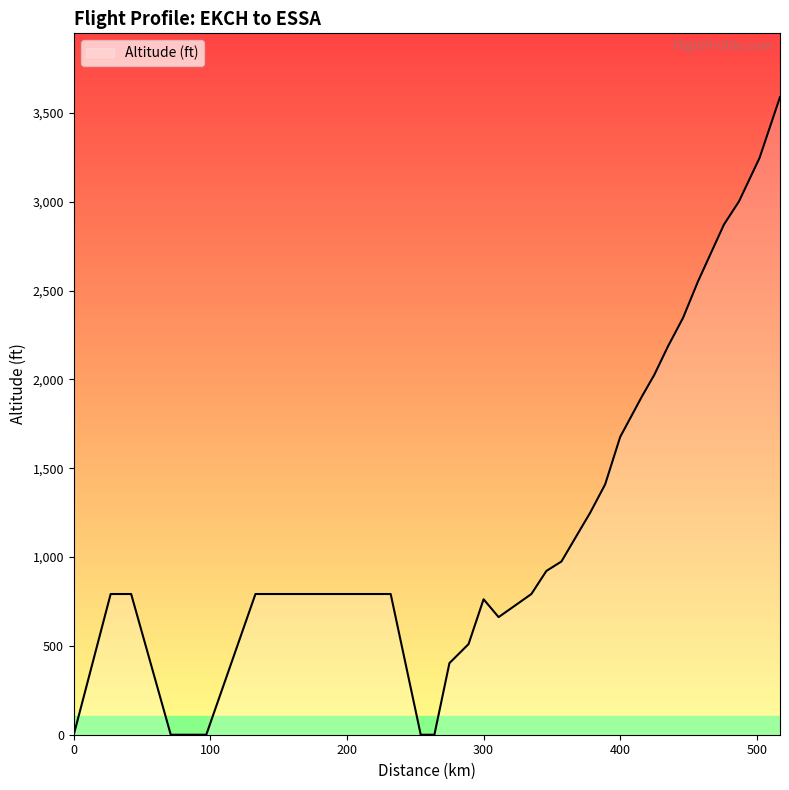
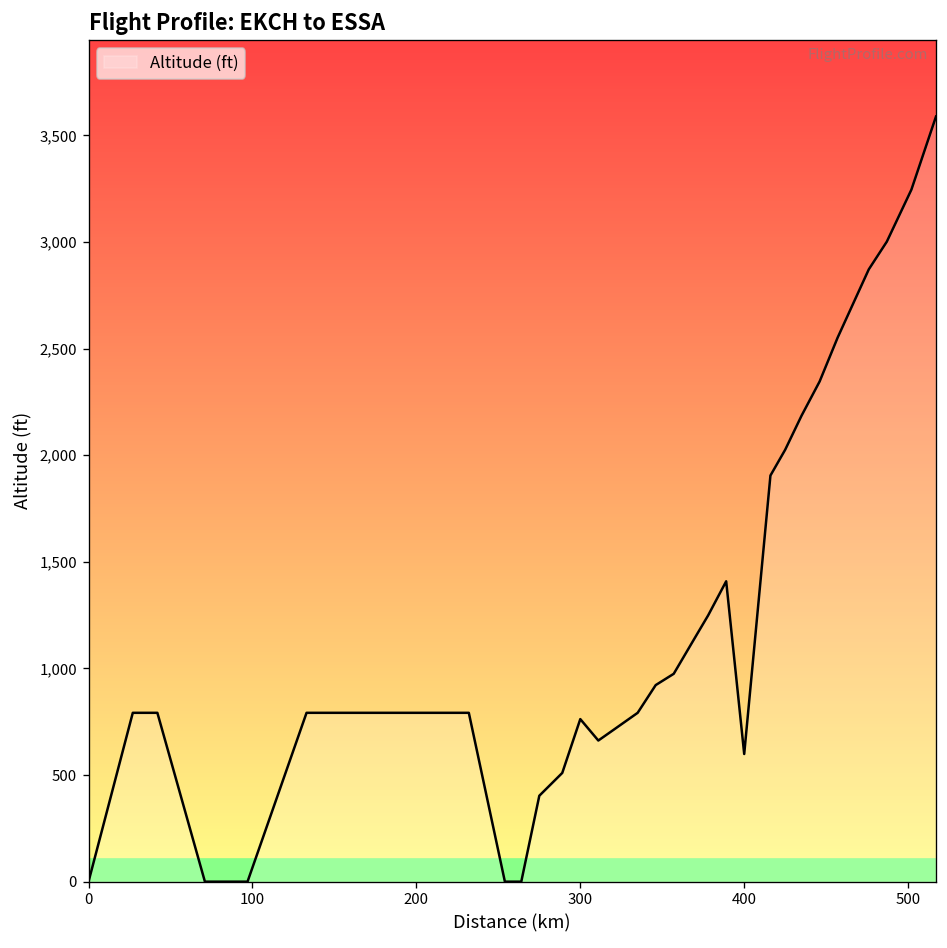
400: 1,680 -> 600
